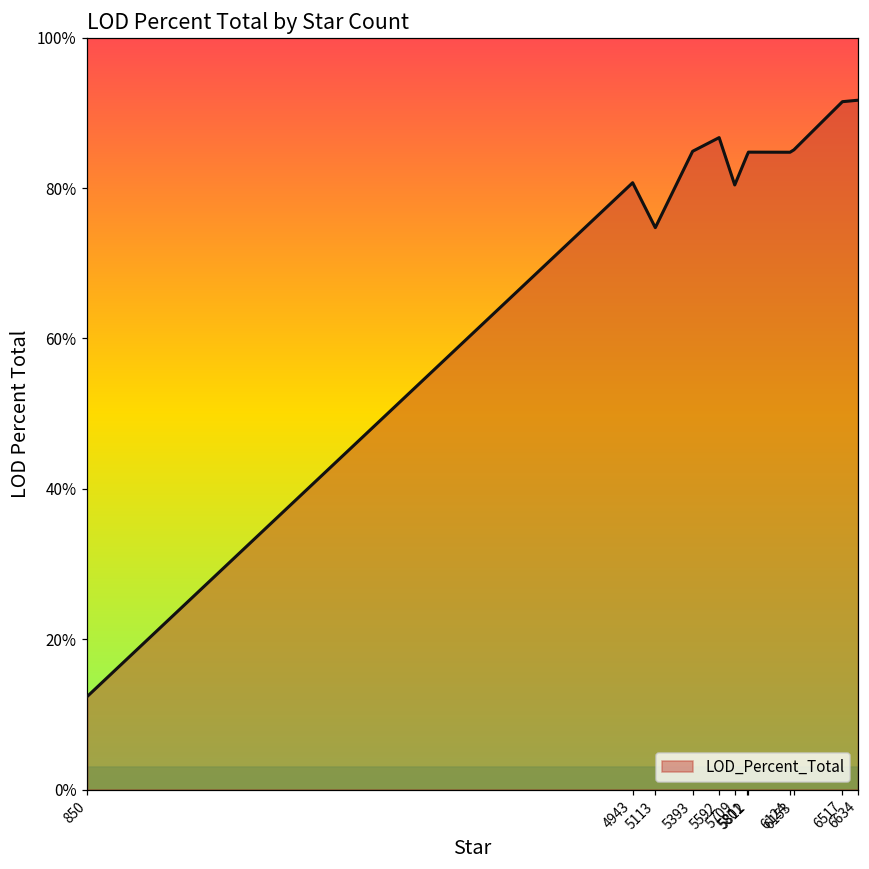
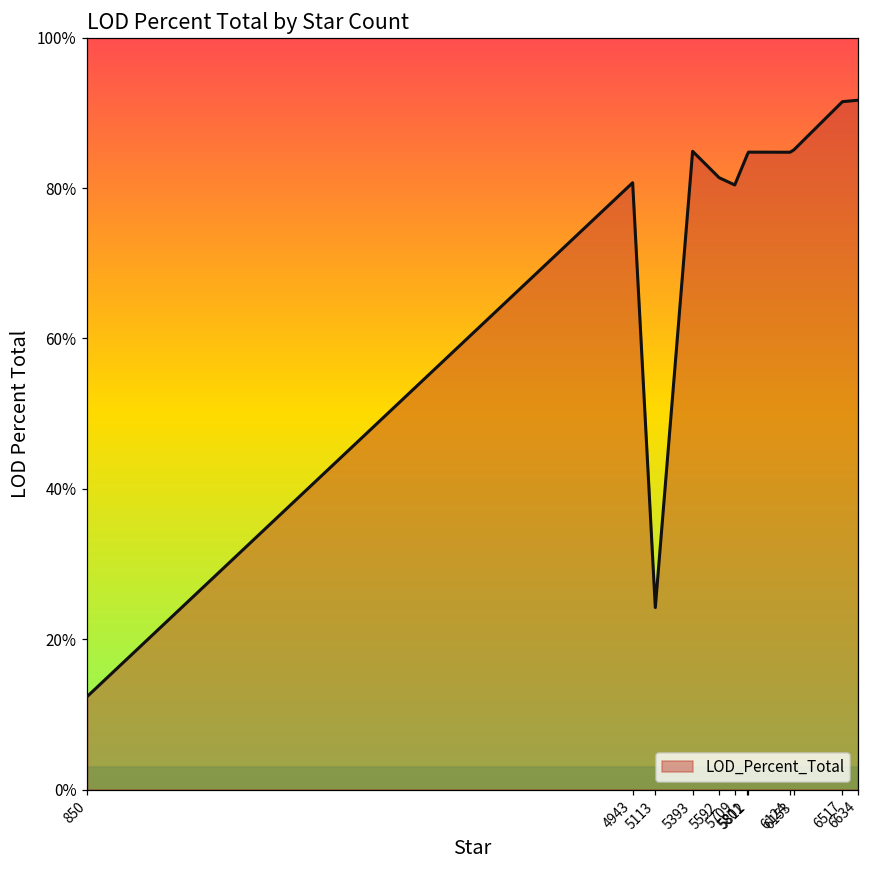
5113: 75% -> 24%
5592: 87% -> 81%
